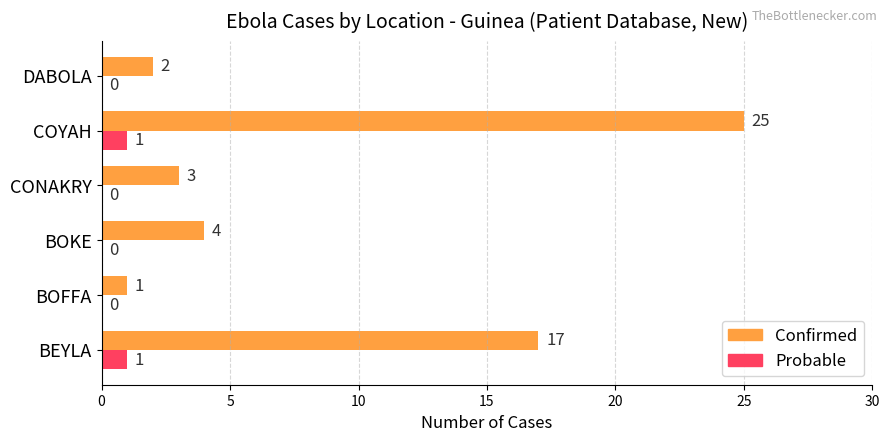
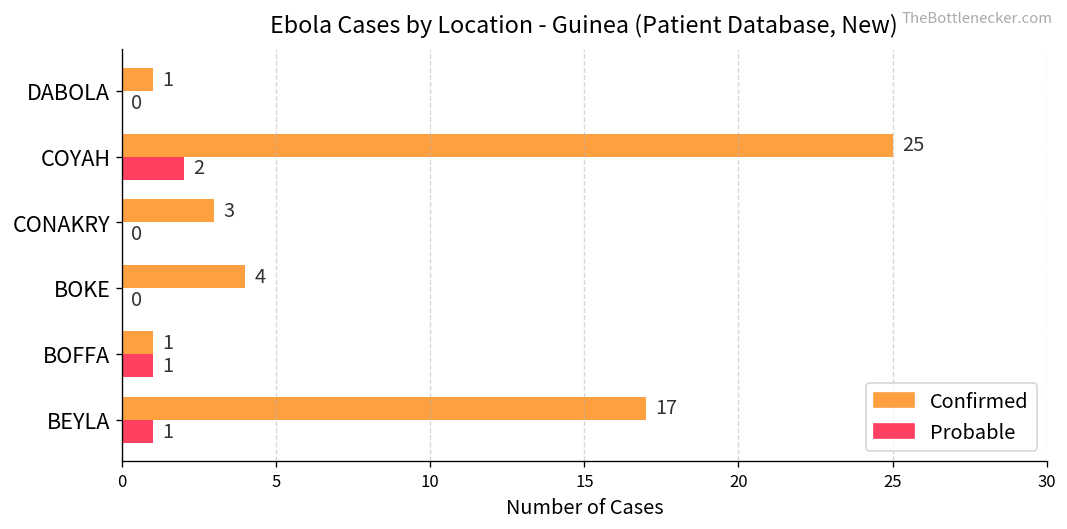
Confirmed, DABOLA: 2 -> 1
Probable, COYAH: 1 -> 2
Probable, BOFFA: 0 -> 1
